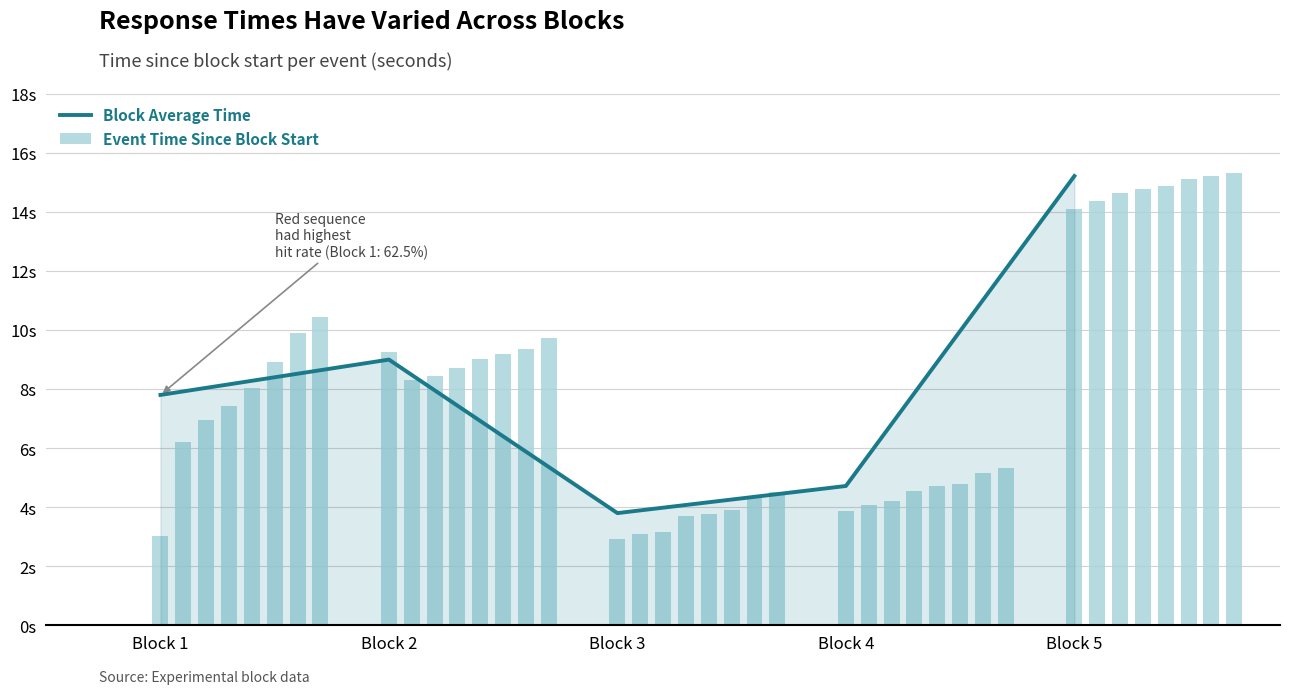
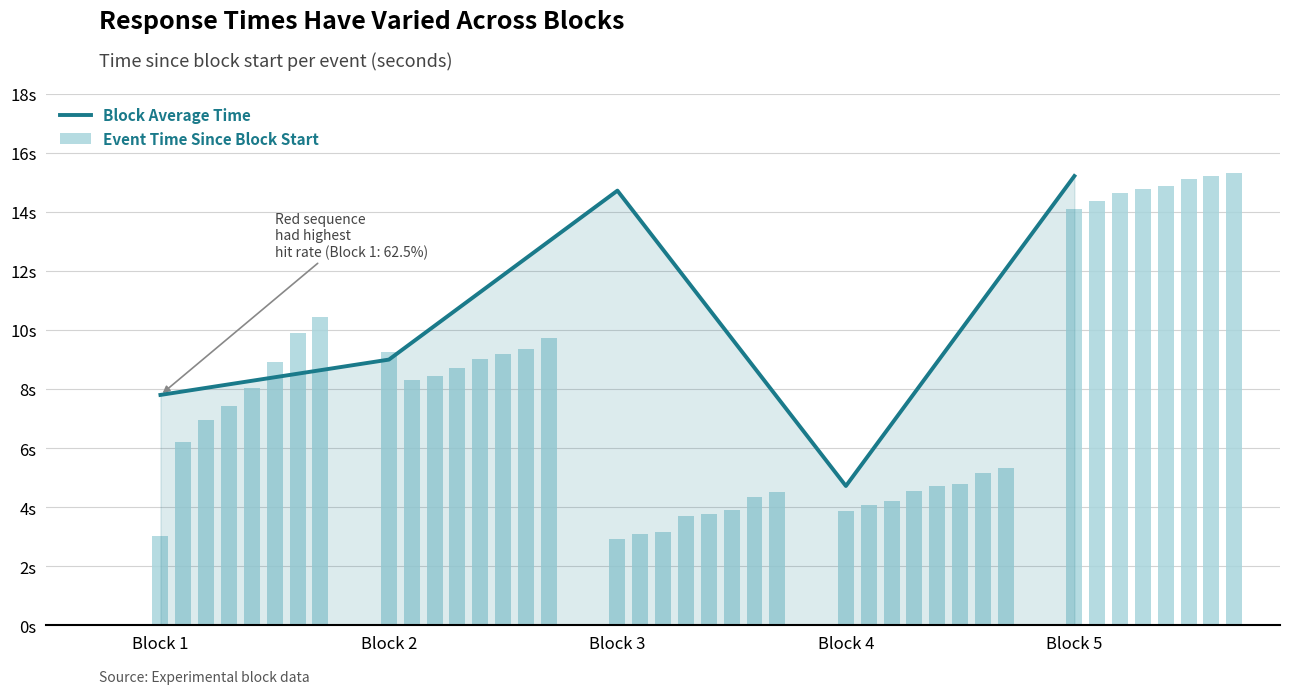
Block Average Time, Block 3: 3.8s -> 14.7s
